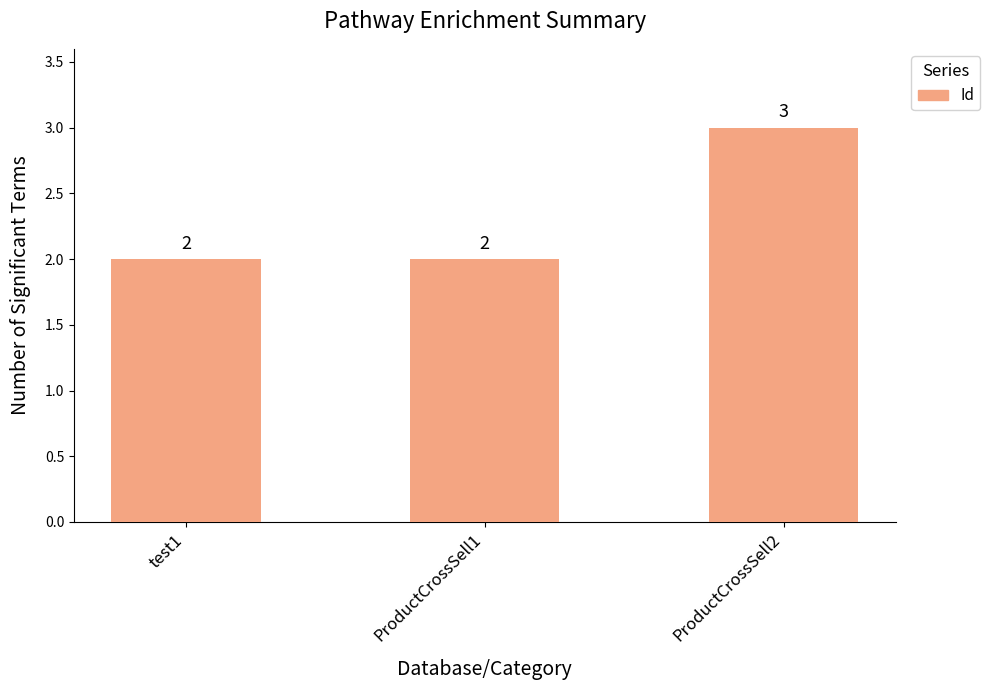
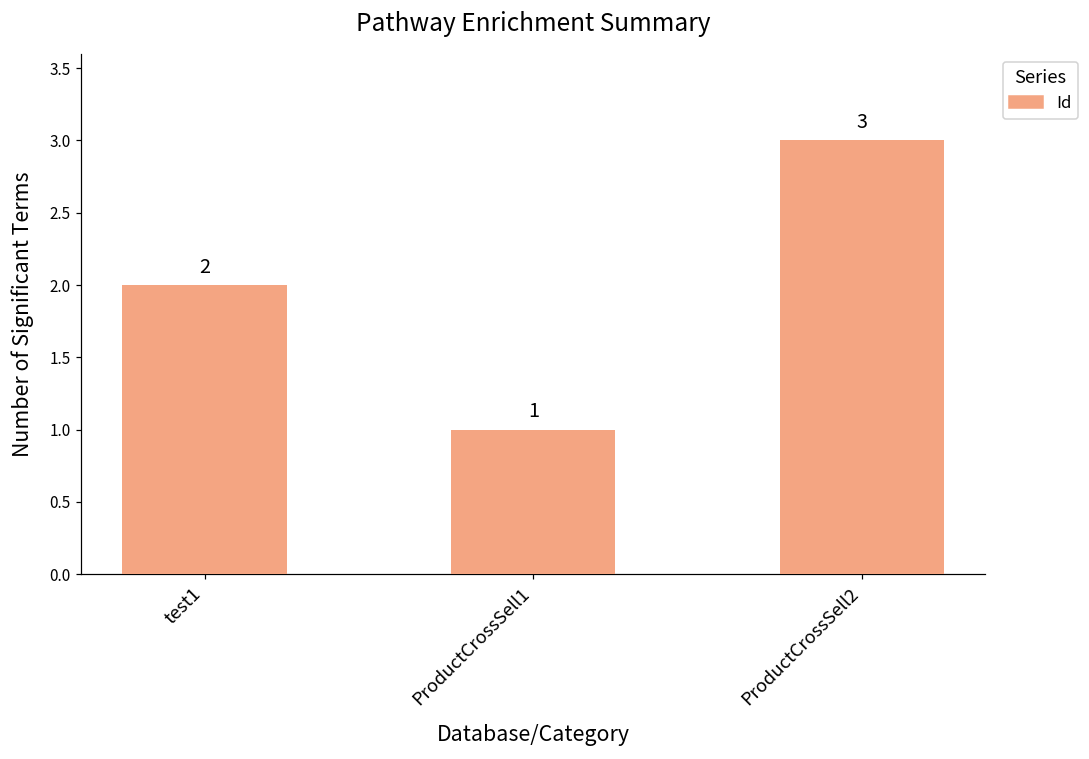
ProductCrossSell1: 2 -> 1
